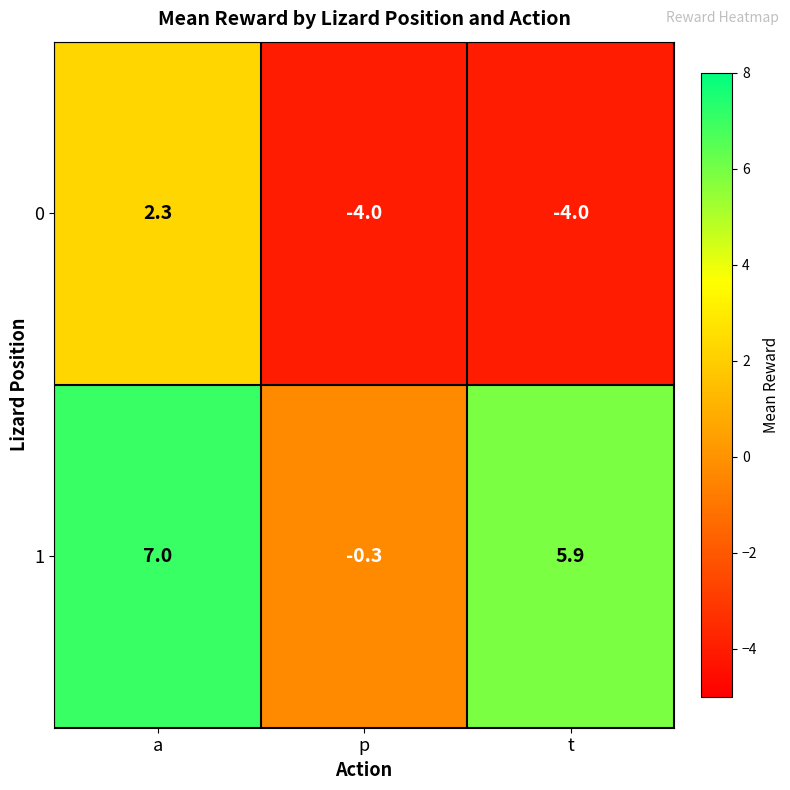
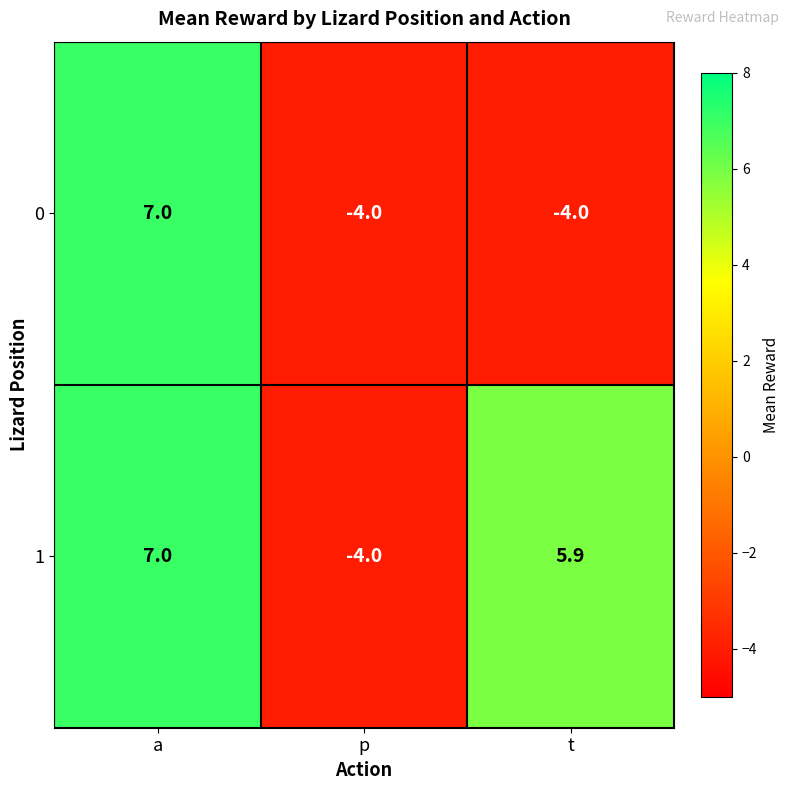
0, a: 2.3 -> 7.0
1, p: -0.3 -> -4.0
